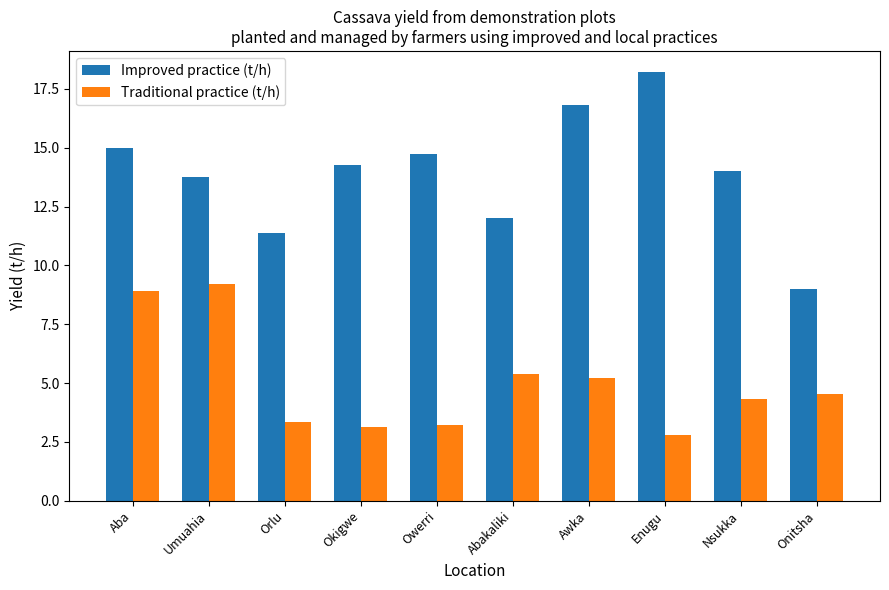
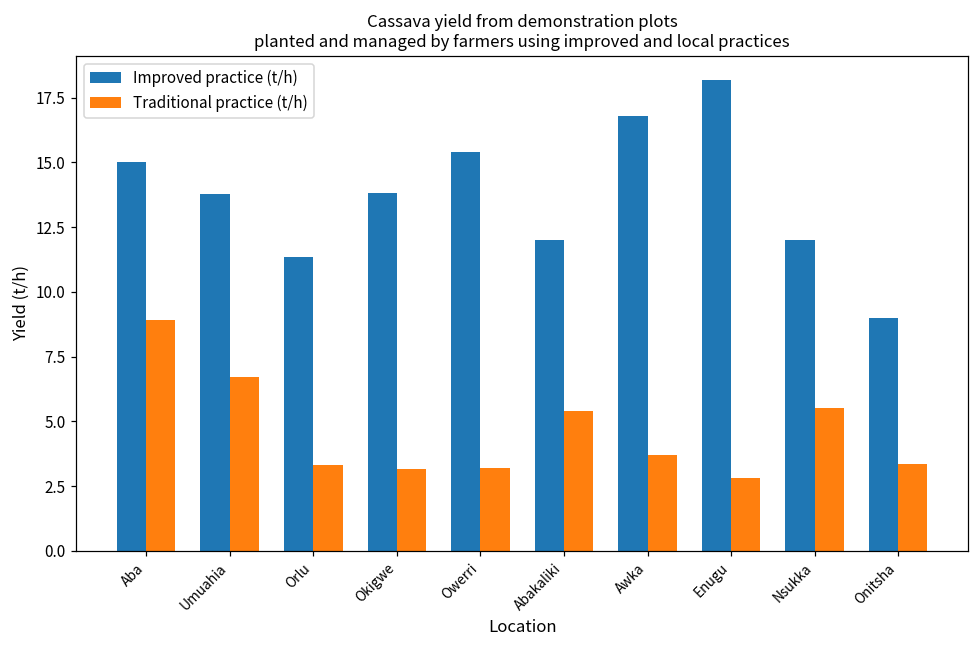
Traditional practice (t/h), Umuahia: 9.2 -> 6.7
Improved practice (t/h), Okigwe: 14.3 -> 13.8
Improved practice (t/h), Owerri: 14.7 -> 15.4
Traditional practice (t/h), Awka: 5.2 -> 3.7
Improved practice (t/h), Nsukka: 14 -> 12
Traditional practice (t/h), Nsukka: 4.3 -> 5.5
Traditional practice (t/h), Onitsha: 4.5 -> 3.3
